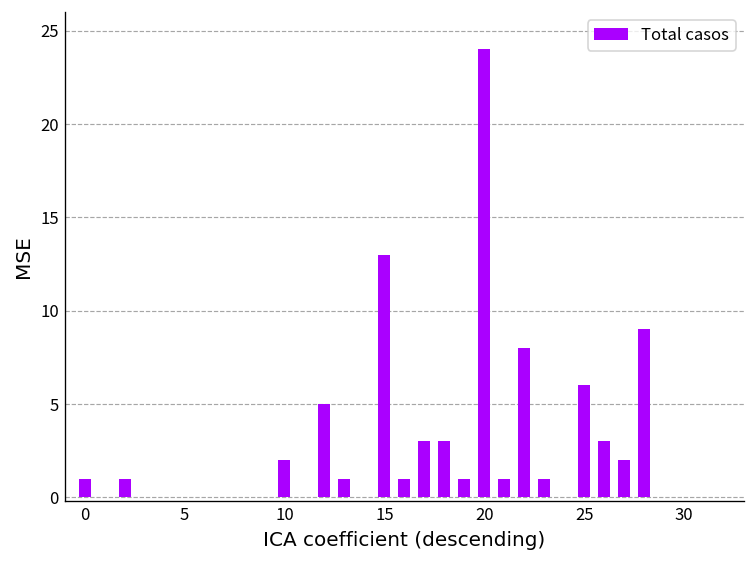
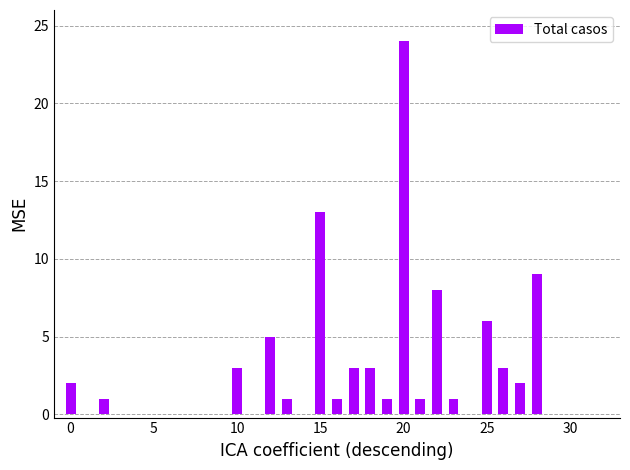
0: 1 -> 2
10: 2 -> 3
